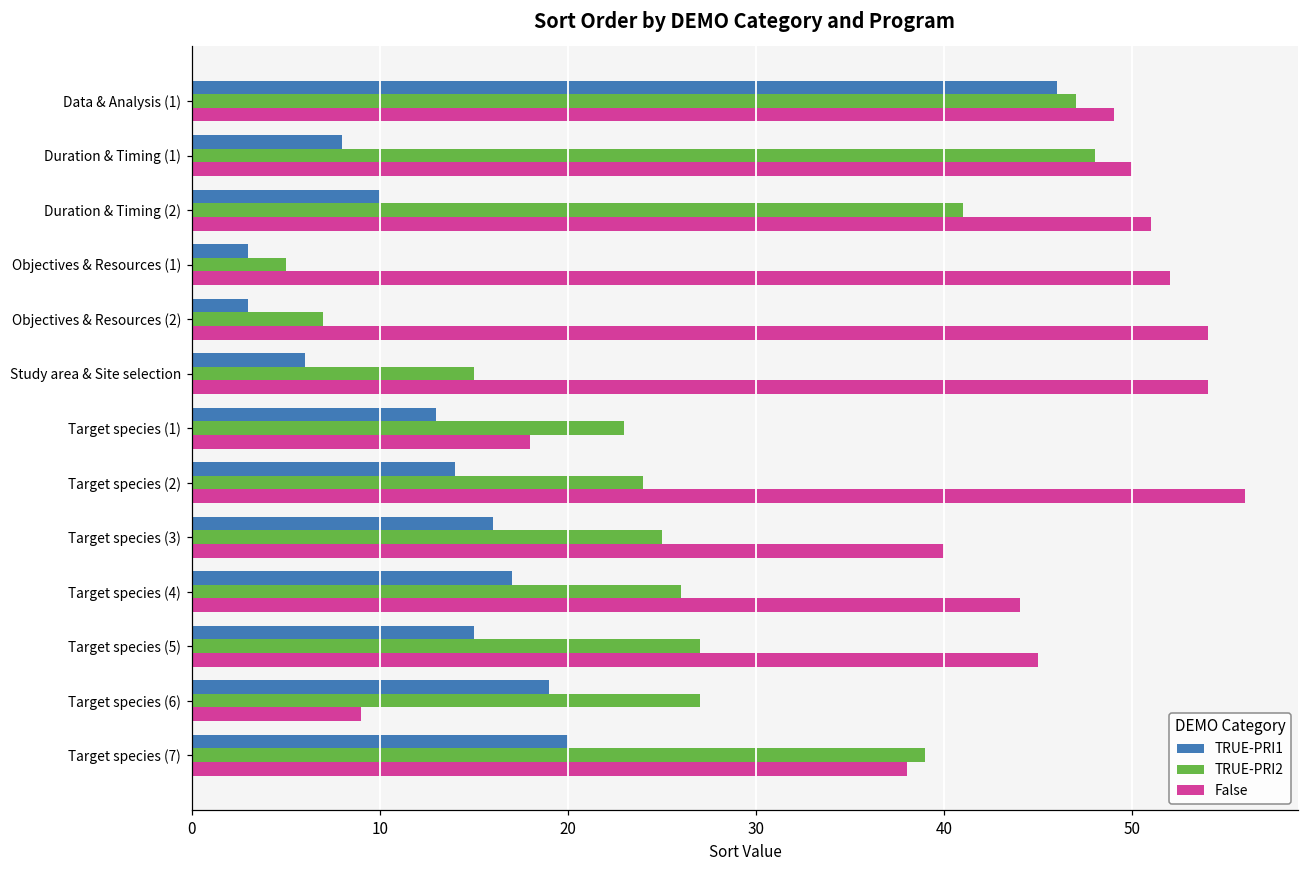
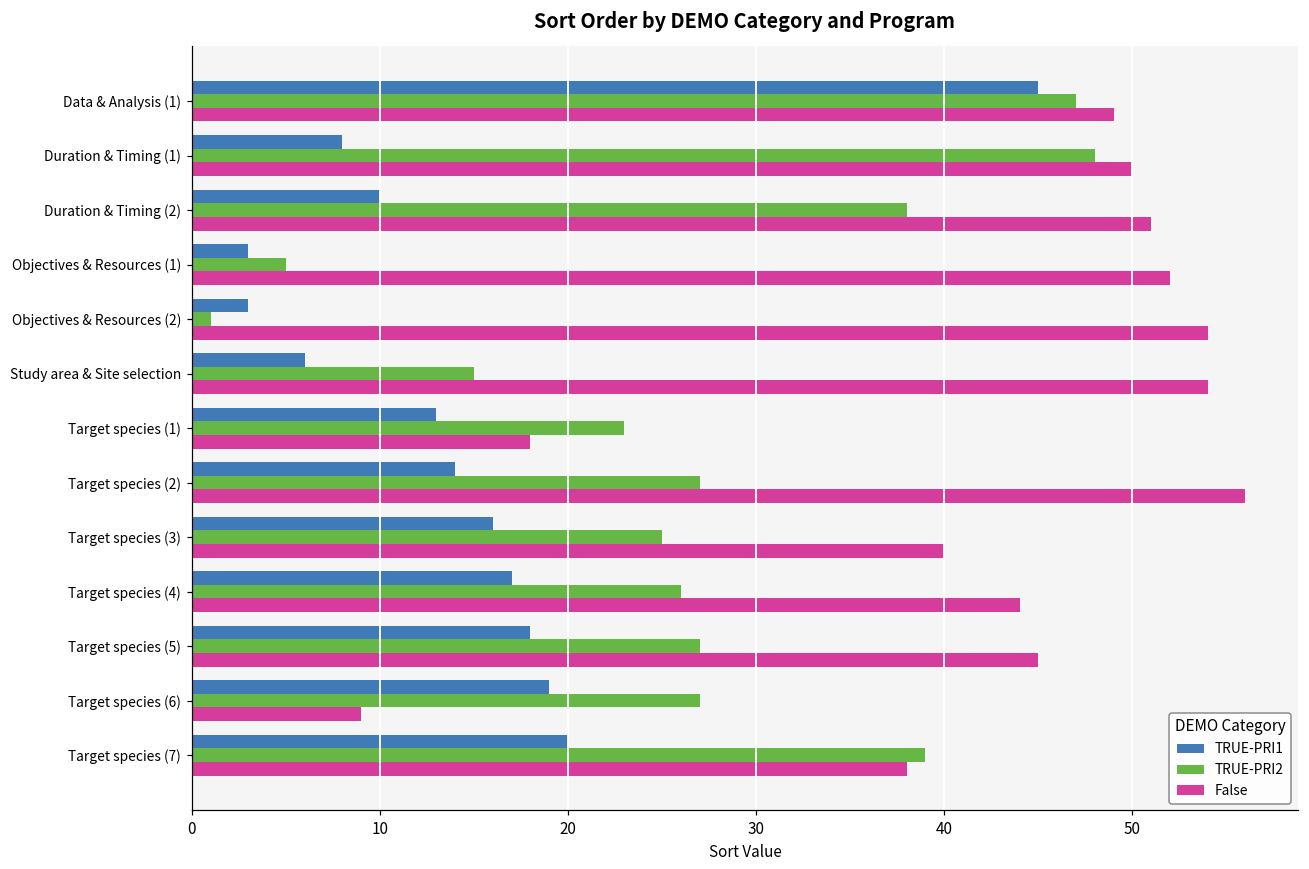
TRUE-PRI1, Data & Analysis (1): 46 -> 45
TRUE-PRI2, Duration & Timing (2): 41 -> 38
TRUE-PRI2, Objectives & Resources (2): 7 -> 1
TRUE-PRI2, Target species (2): 24 -> 27
TRUE-PRI1, Target species (5): 15 -> 18
